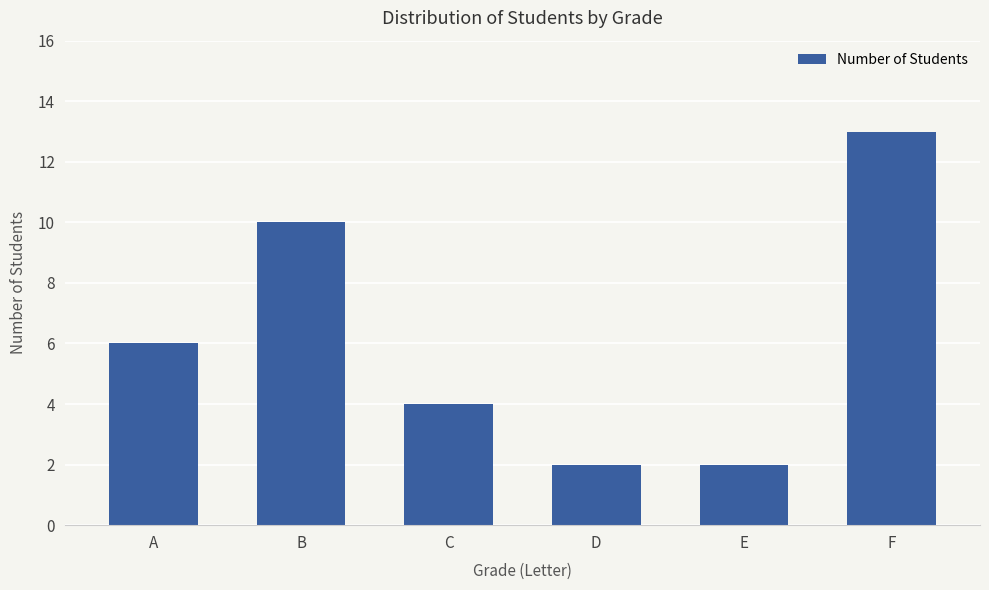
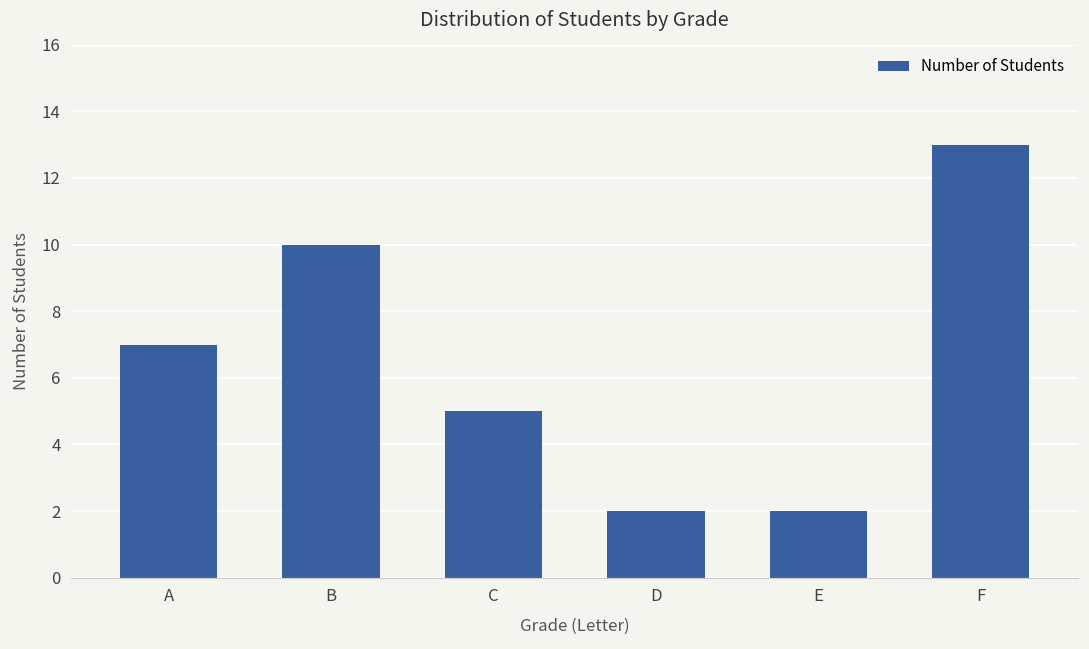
A: 6 -> 7
C: 4 -> 5
